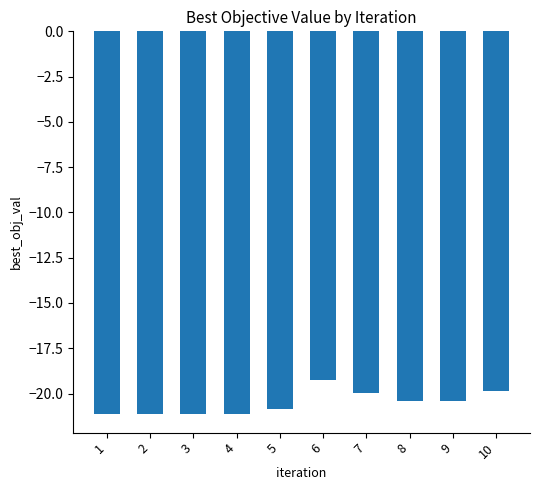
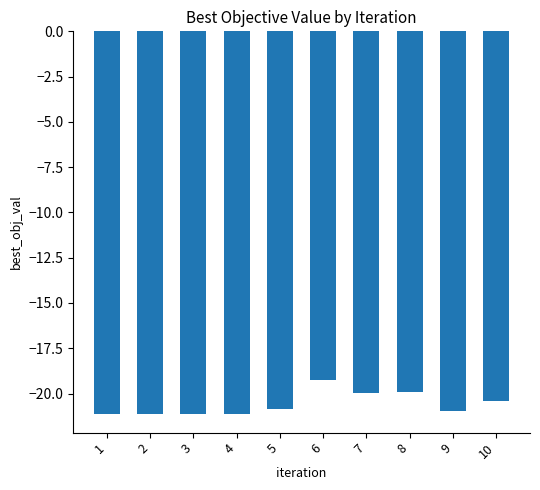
8: -20.4 -> -19.9
9: -20.4 -> -21.0
10: -19.9 -> -20.4
